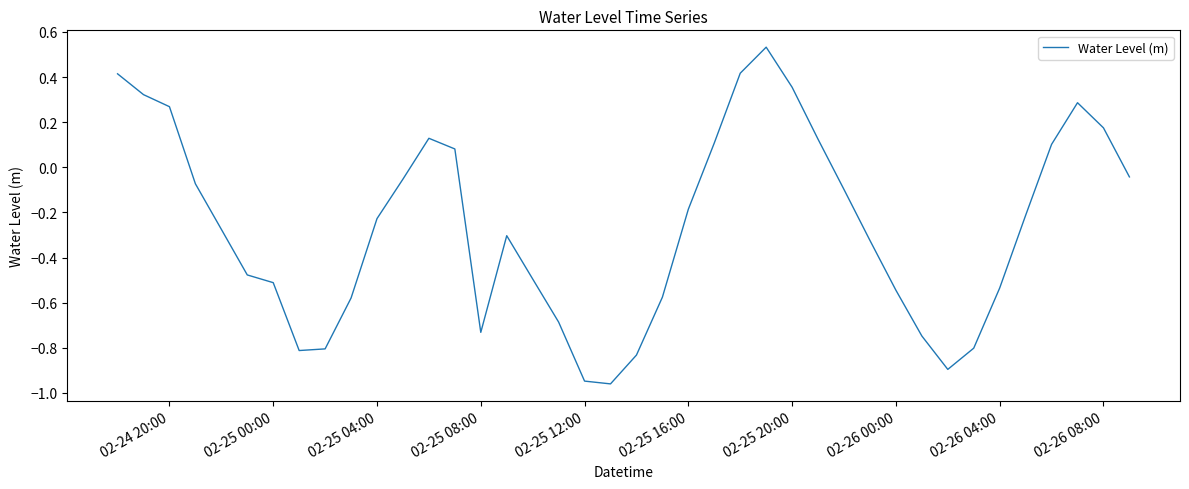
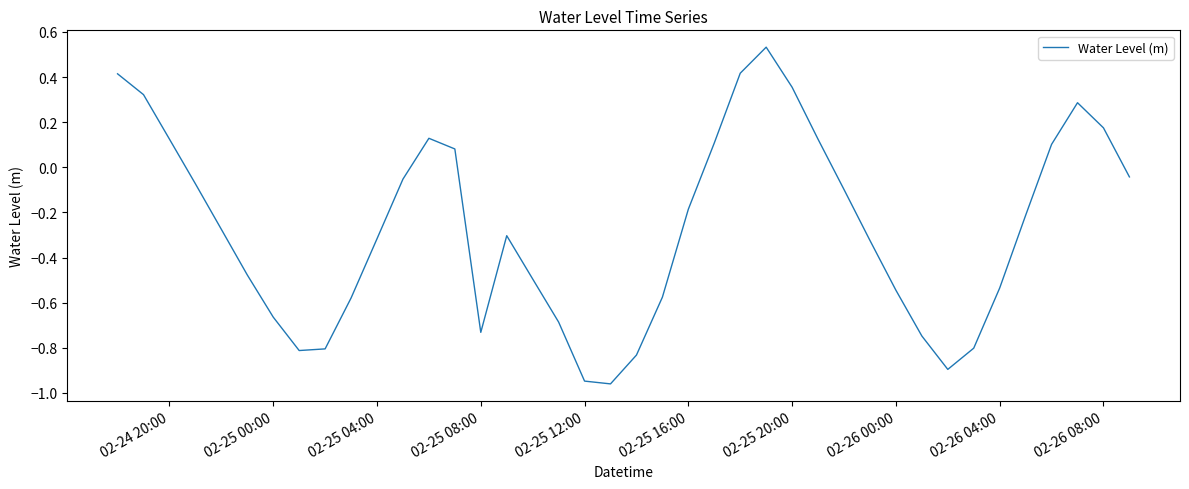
02-24 20:00: 0.27 -> 0.13
02-25 00:00: -0.51 -> -0.66
02-25 04:00: -0.23 -> -0.32
